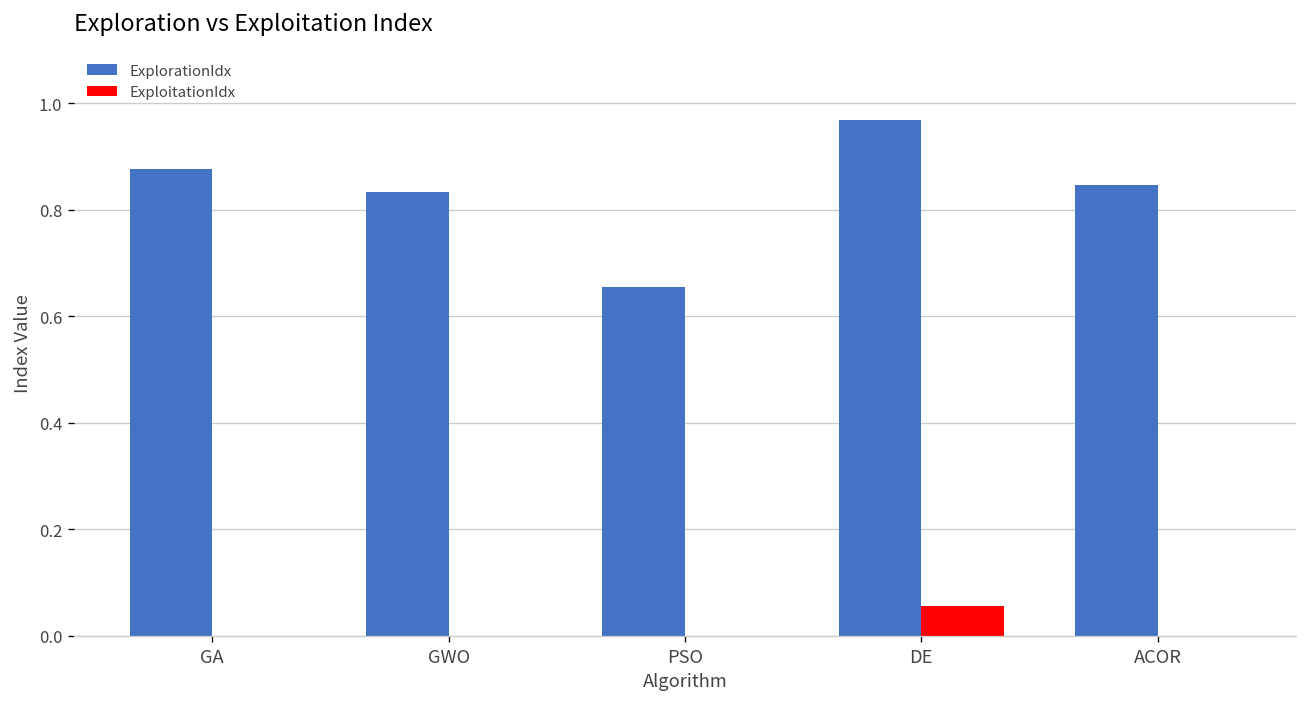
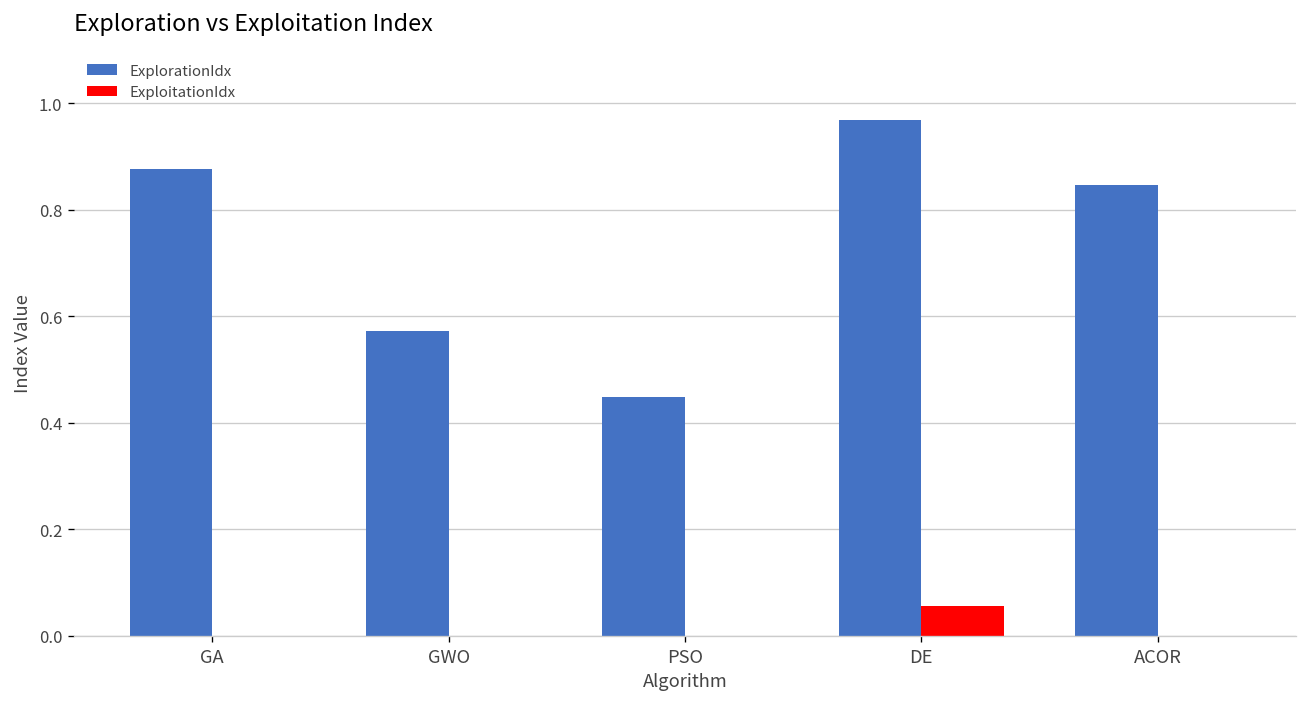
ExplorationIdx, GWO: 0.83 -> 0.57
ExplorationIdx, PSO: 0.65 -> 0.45
